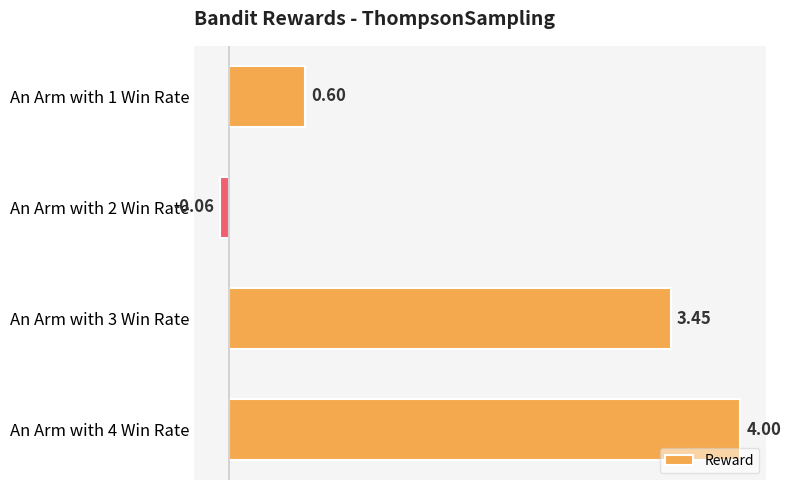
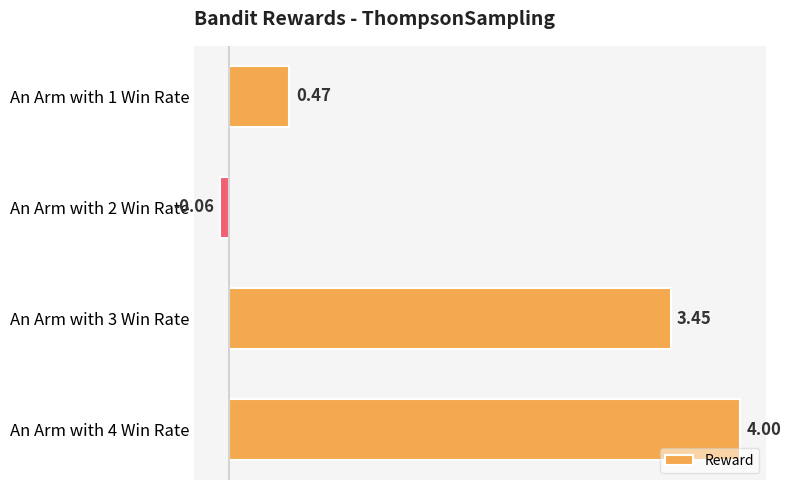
An Arm with 1 Win Rate: 0.60 -> 0.47
